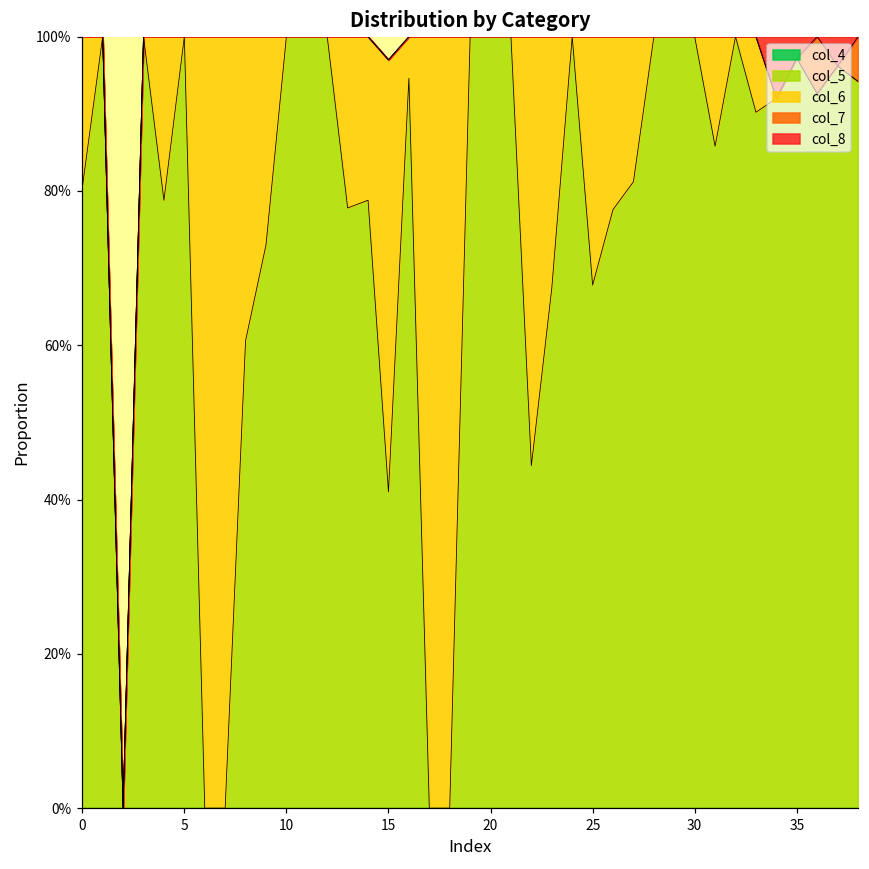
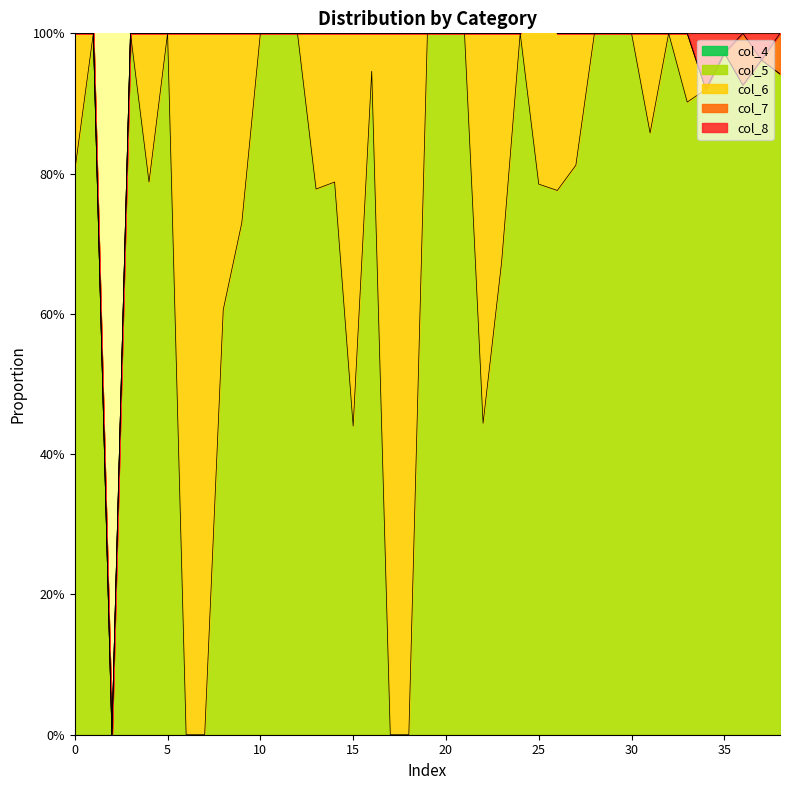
col_5, 15: 41% -> 44%
col_5, 25: 68% -> 79%
